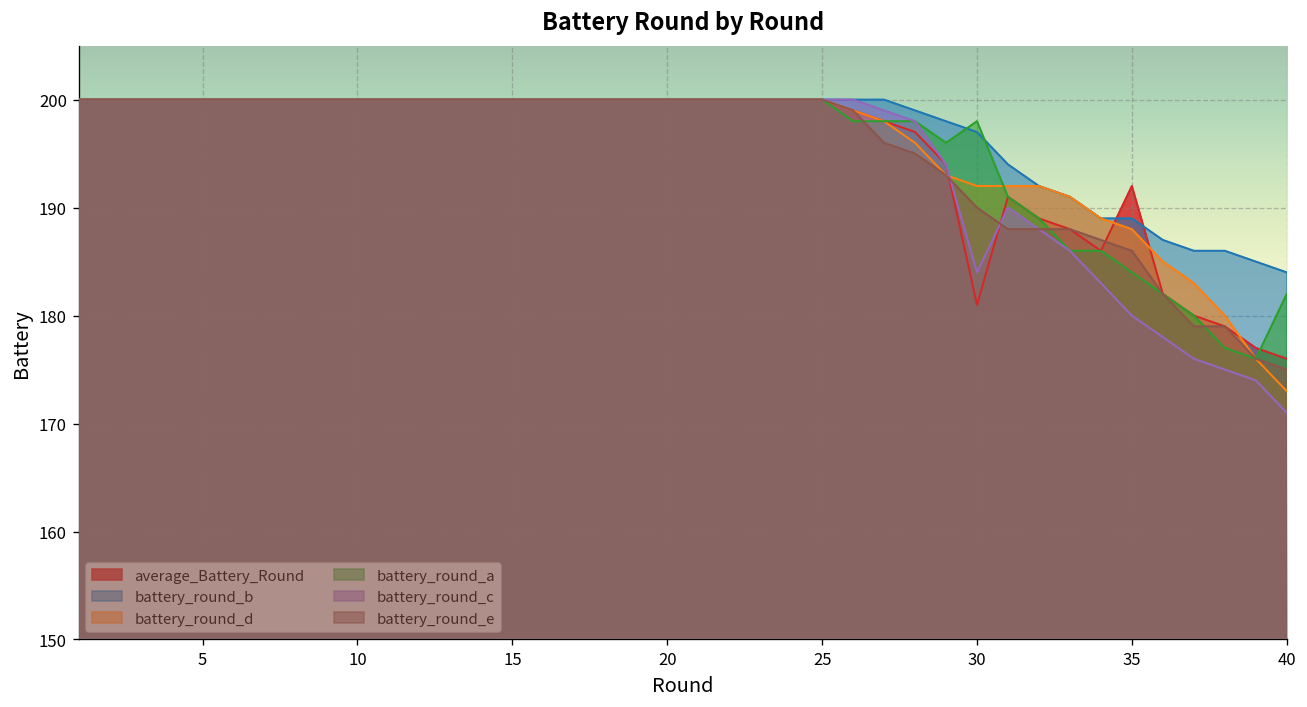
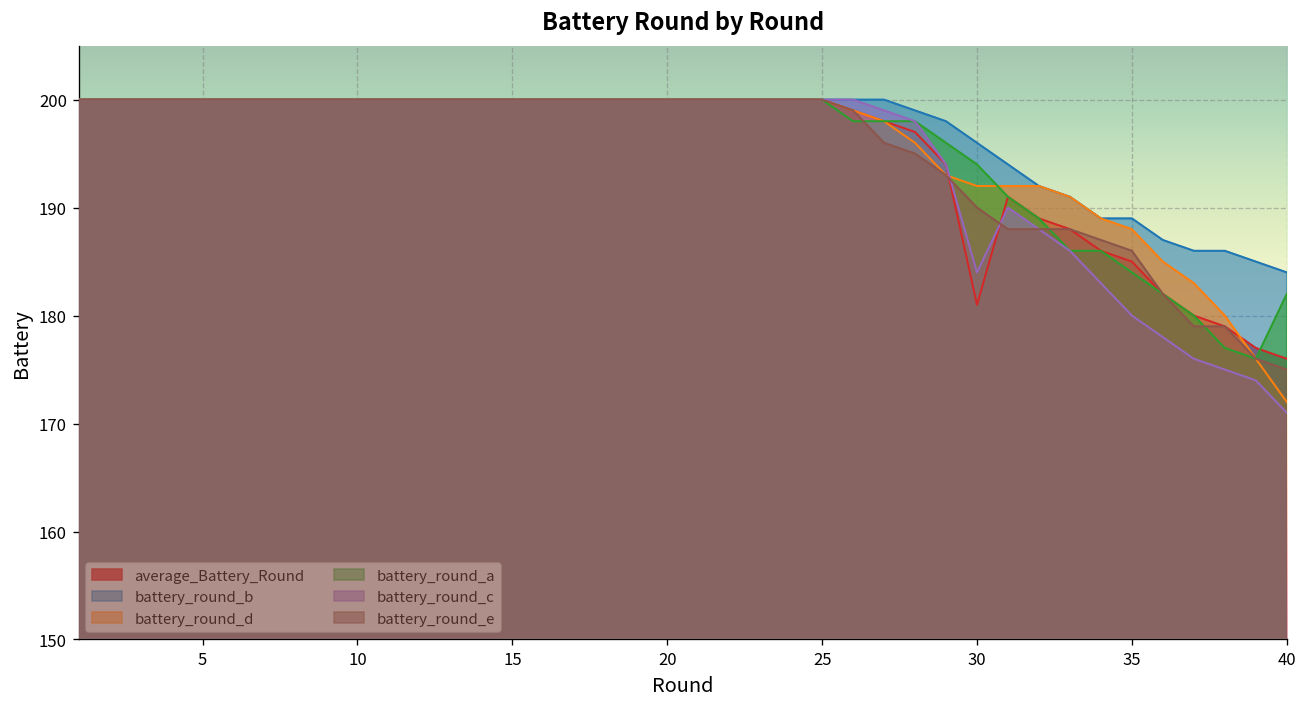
battery_round_b, 30: 197 -> 196
battery_round_a, 30: 198 -> 194
average_Battery_Round, 35: 192 -> 185
battery_round_d, 40: 173 -> 172
